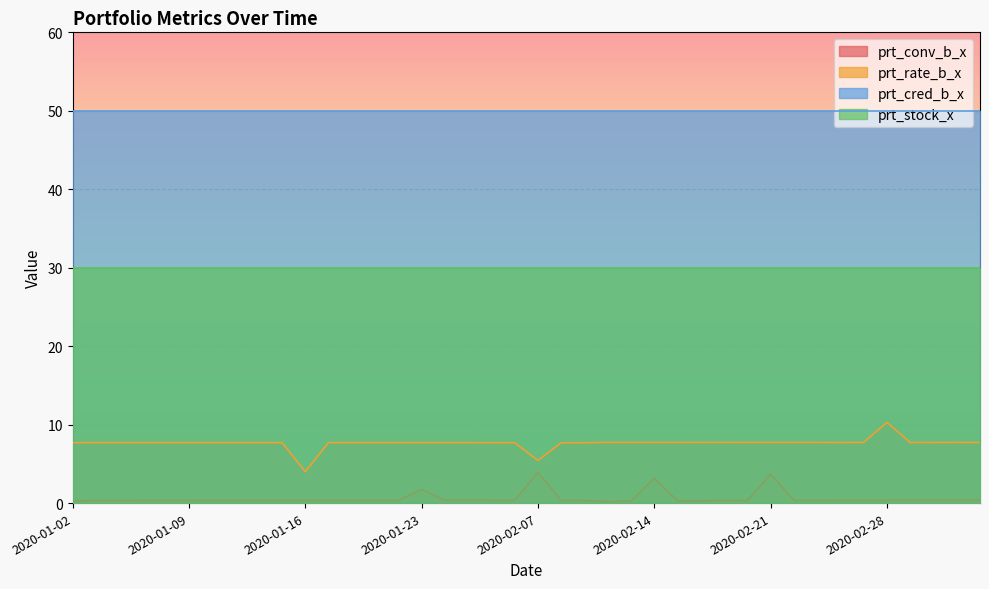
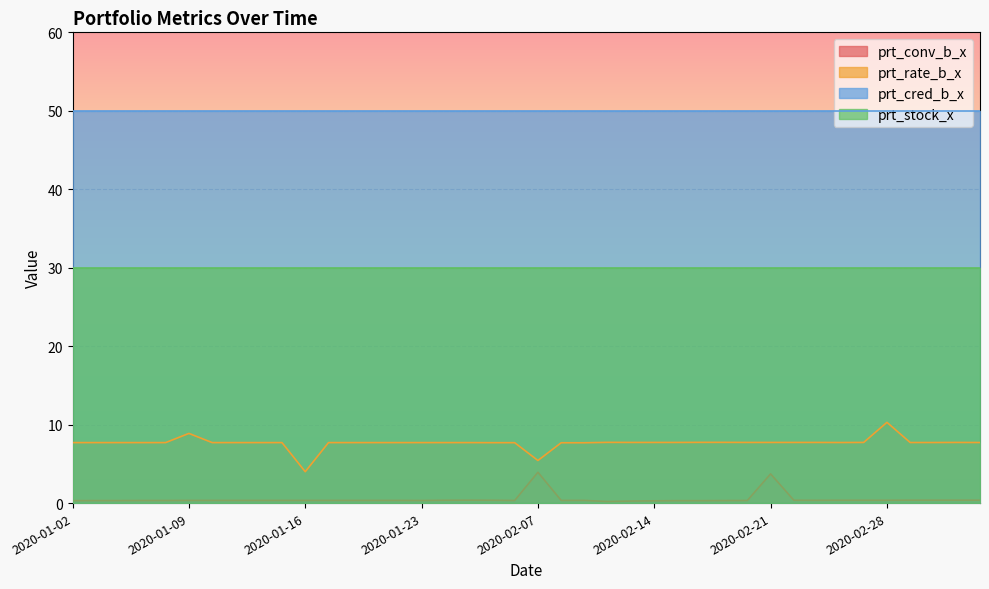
prt_rate_b_x, 2020-01-09: 8 -> 9
prt_conv_b_x, 2020-01-23: 2 -> 0
prt_conv_b_x, 2020-02-14: 3 -> 0
